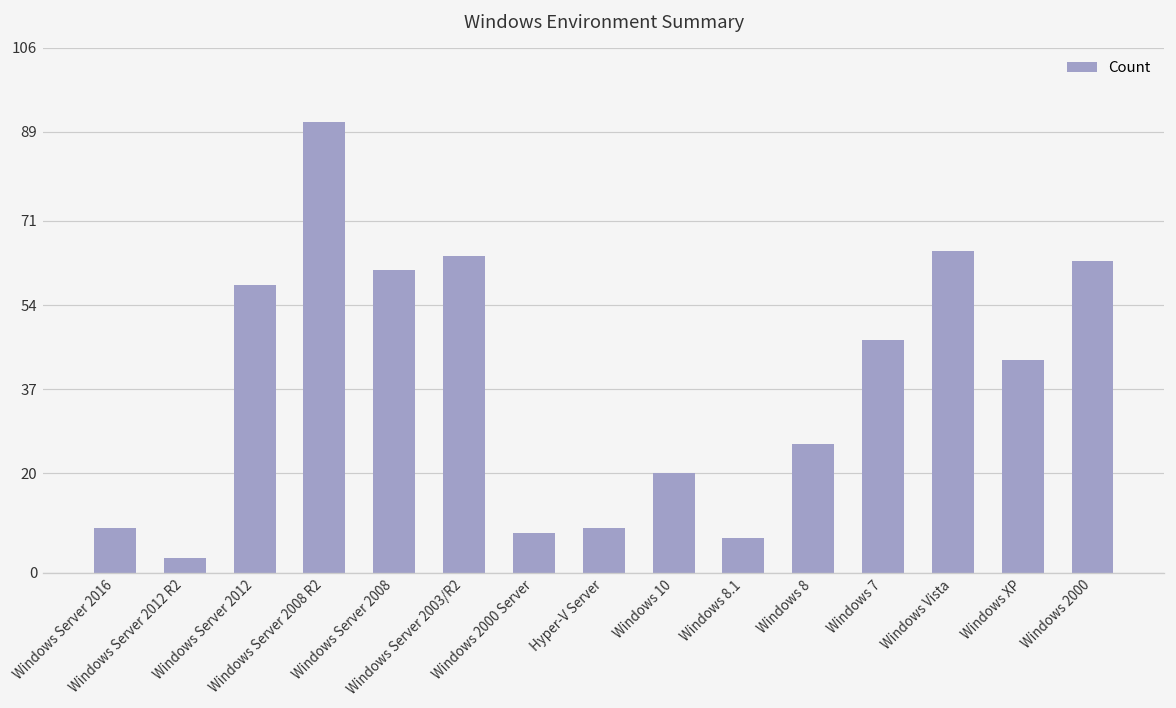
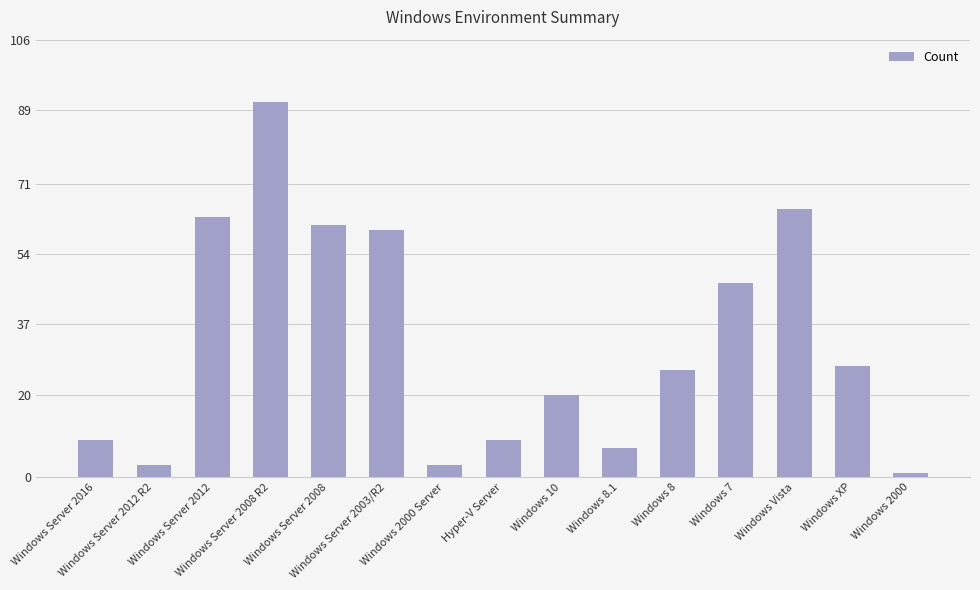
Windows Server 2012: 58 -> 63
Windows Server 2003/R2: 64 -> 60
Windows 2000 Server: 8 -> 3
Windows XP: 43 -> 27
Windows 2000: 63 -> 1
